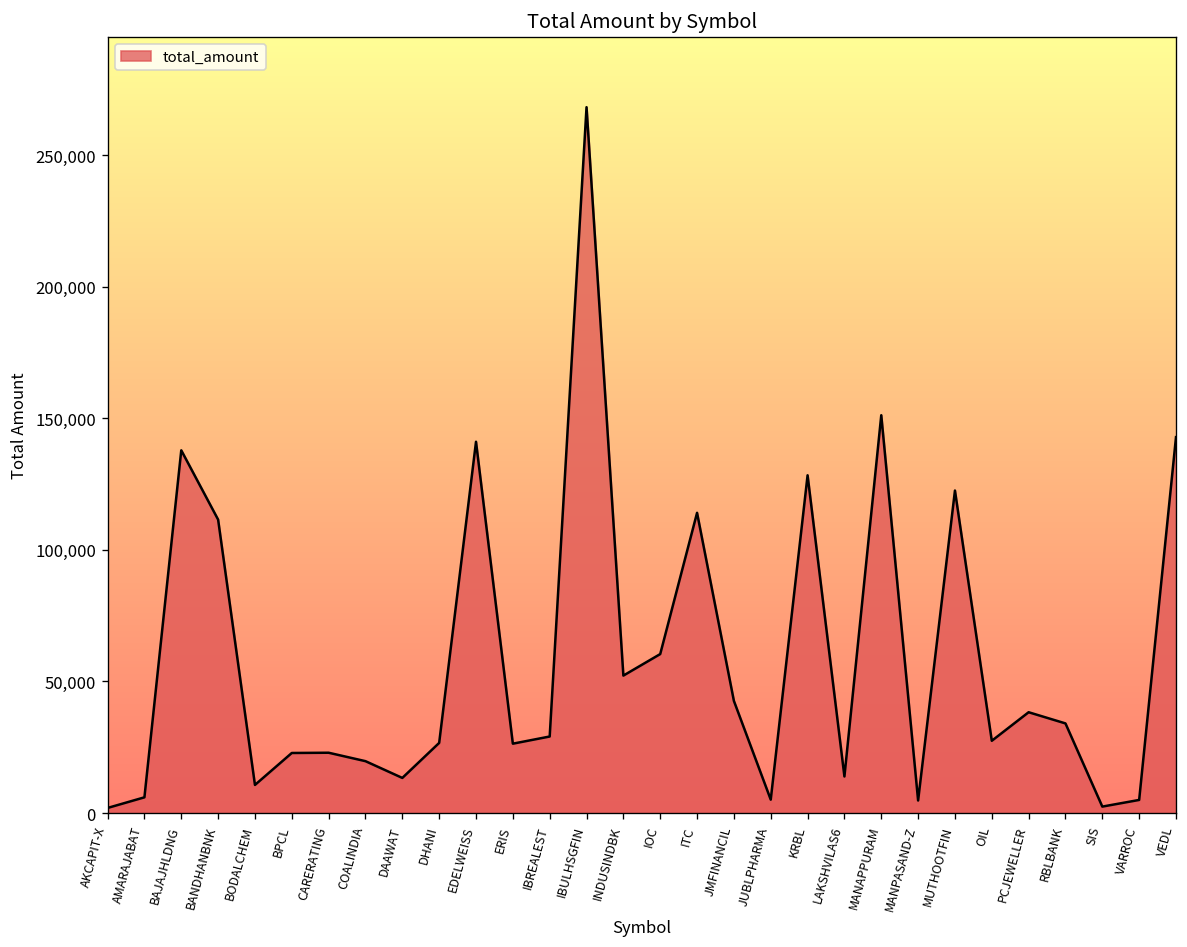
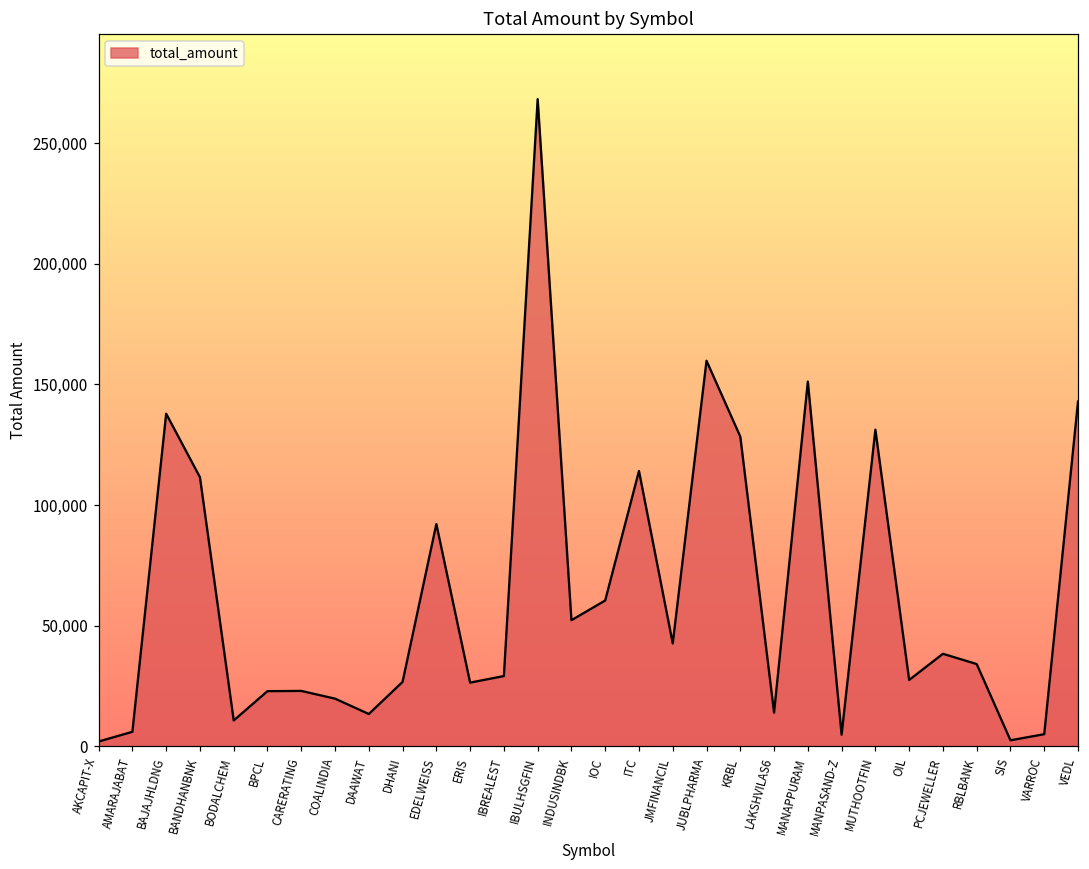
EDELWEISS: 141,000 -> 92,000
JUBLPHARMA: 5,000 -> 160,000
MUTHOOTFIN: 123,000 -> 131,000
